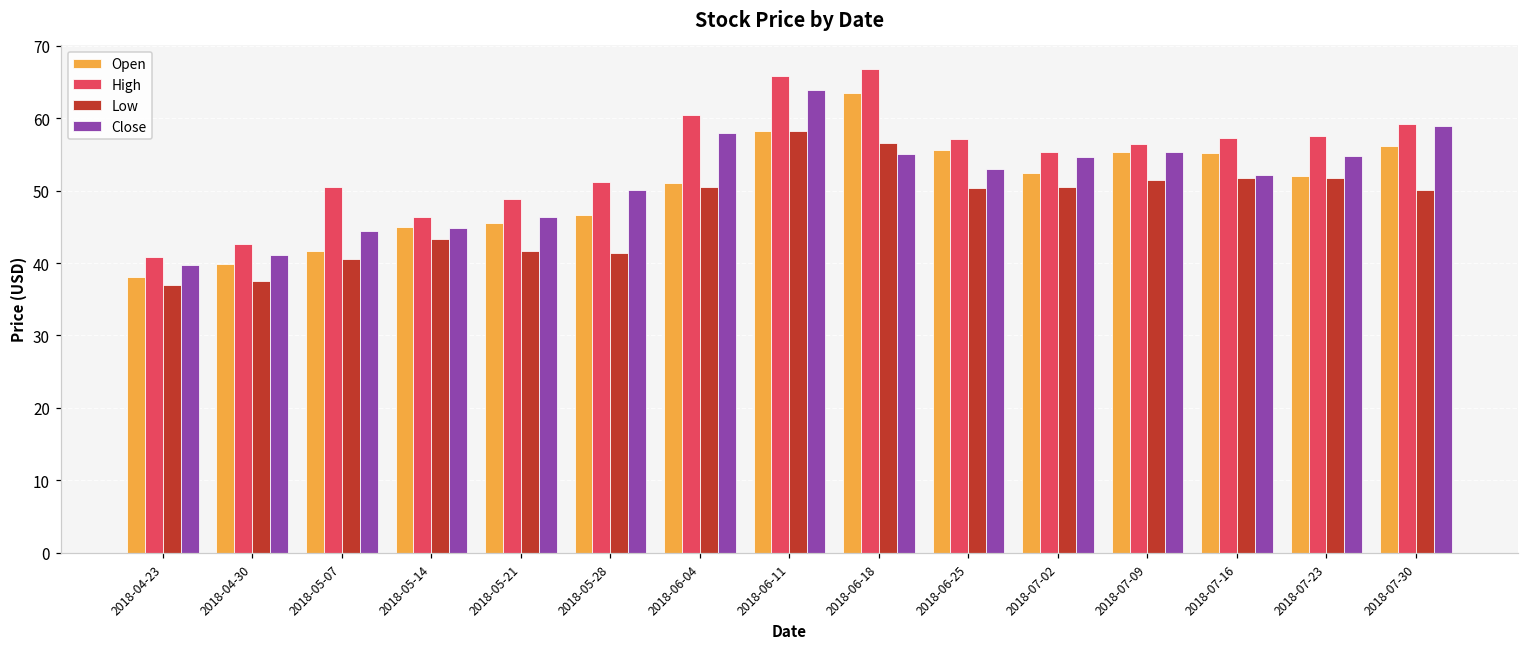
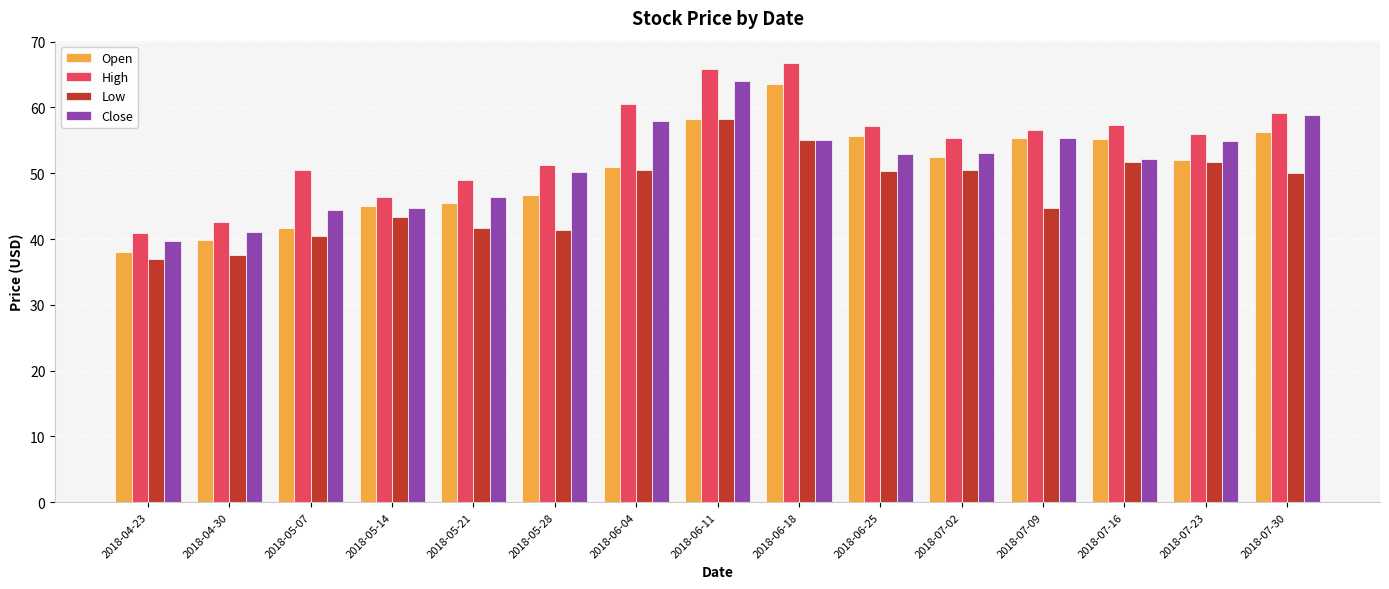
Low, 2018-06-18: 57 -> 55
Close, 2018-07-02: 55 -> 53
Low, 2018-07-09: 52 -> 45
High, 2018-07-23: 58 -> 56
